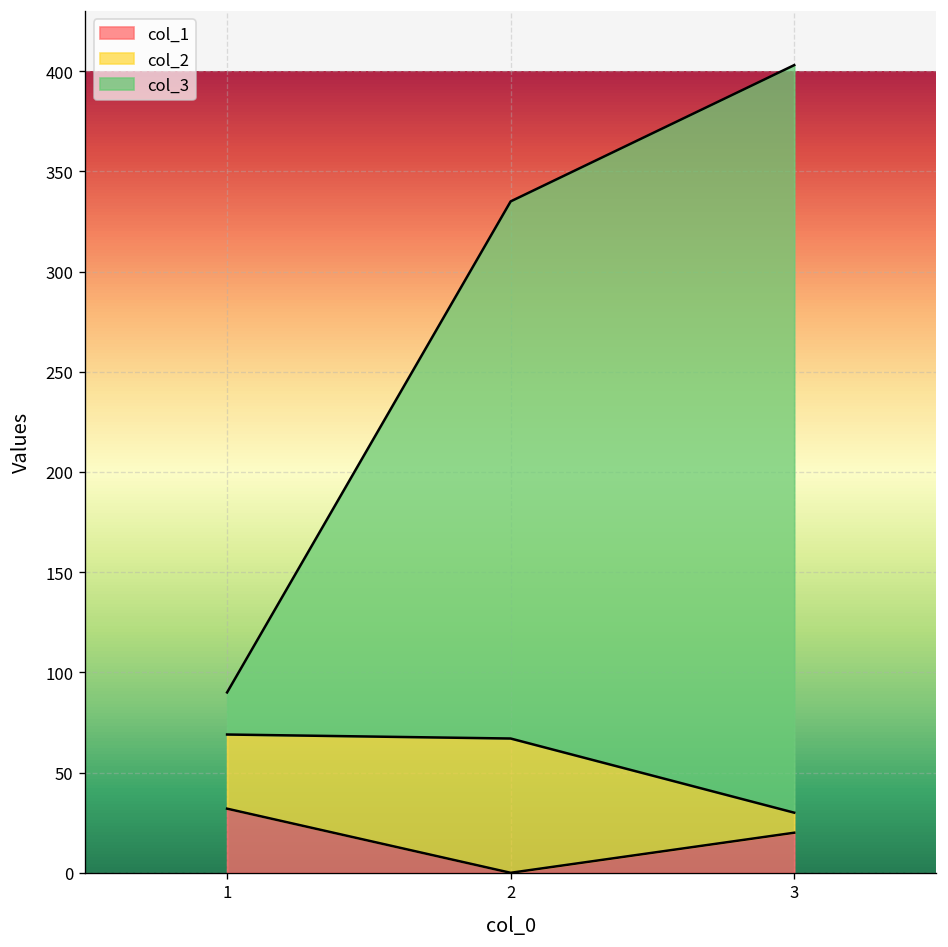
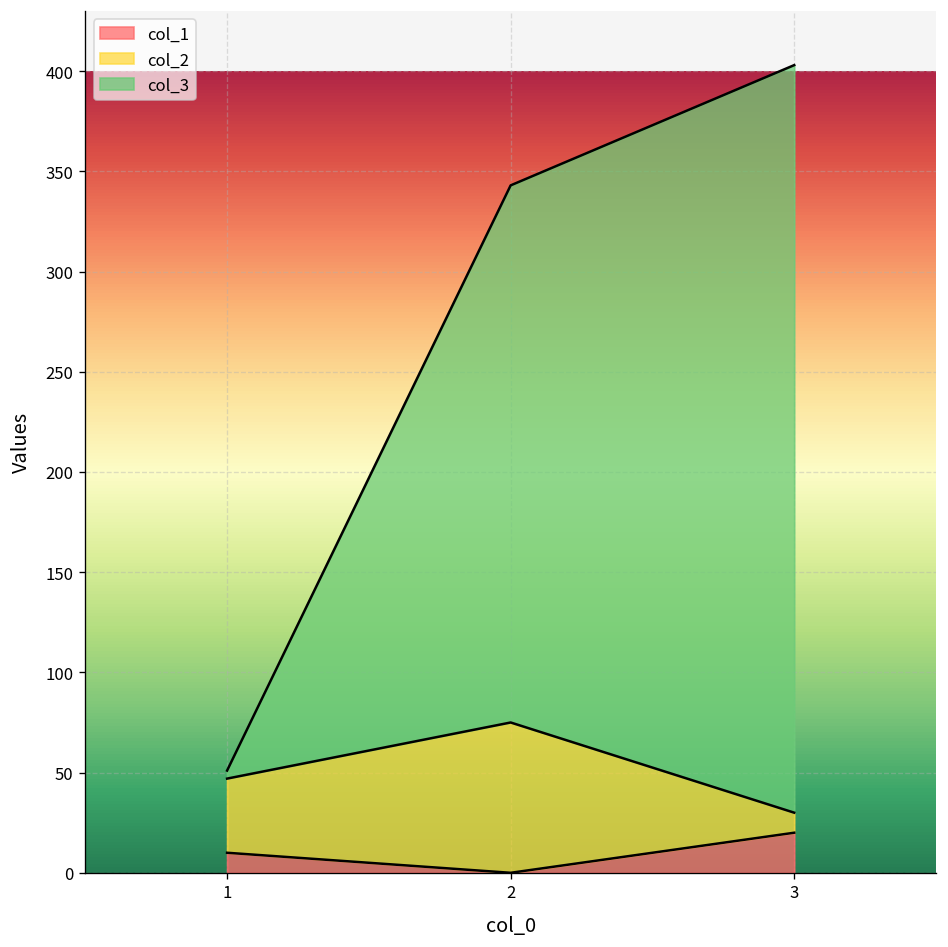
col_1, 1: 32 -> 10
col_3, 1: 21 -> 4
col_2, 2: 67 -> 75
